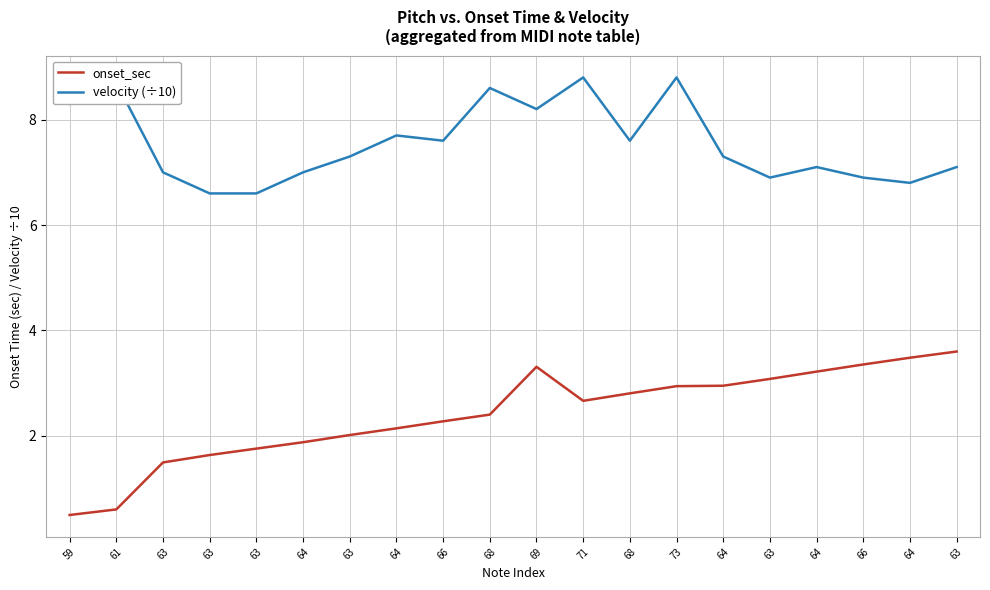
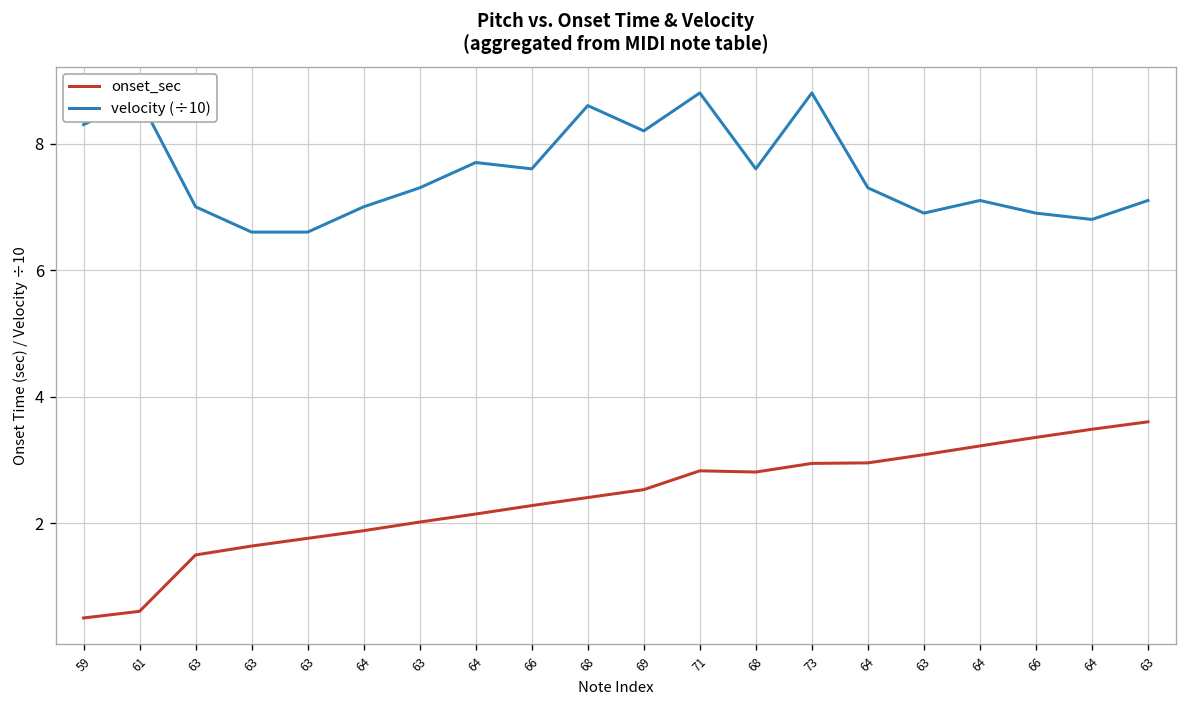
onset_sec, 69: 3.3 -> 2.5
onset_sec, 71: 2.7 -> 2.8
